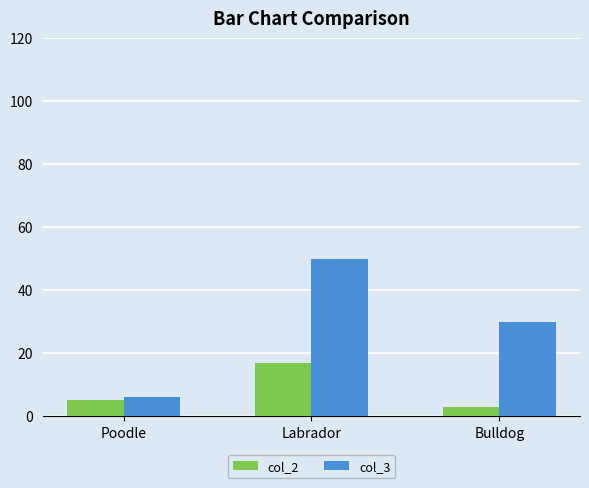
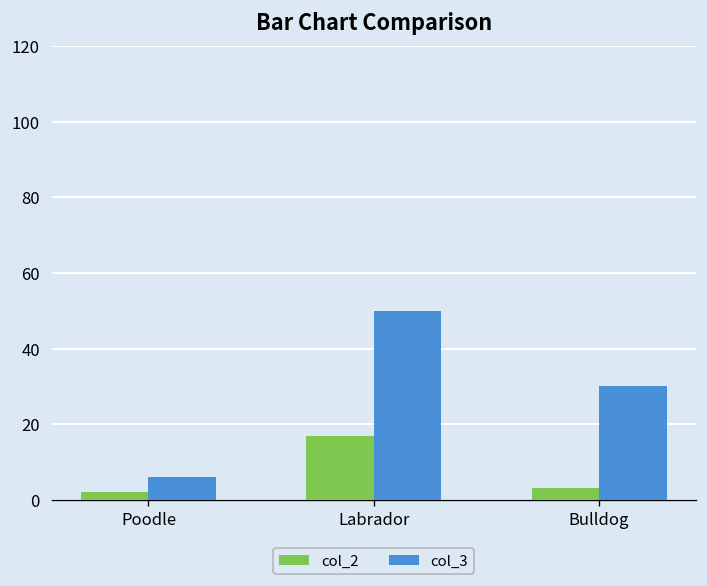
col_2, Poodle: 5 -> 2
